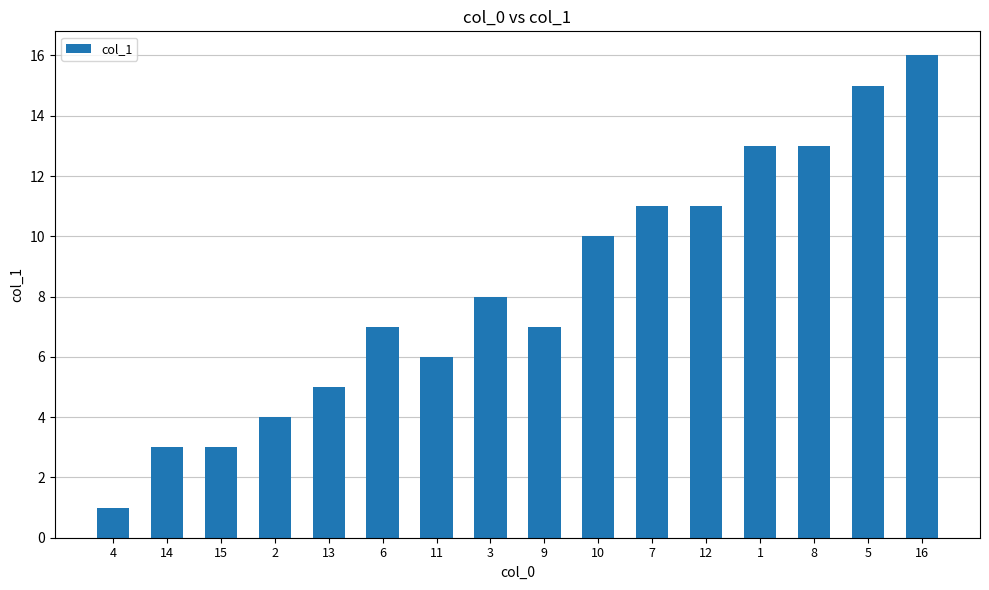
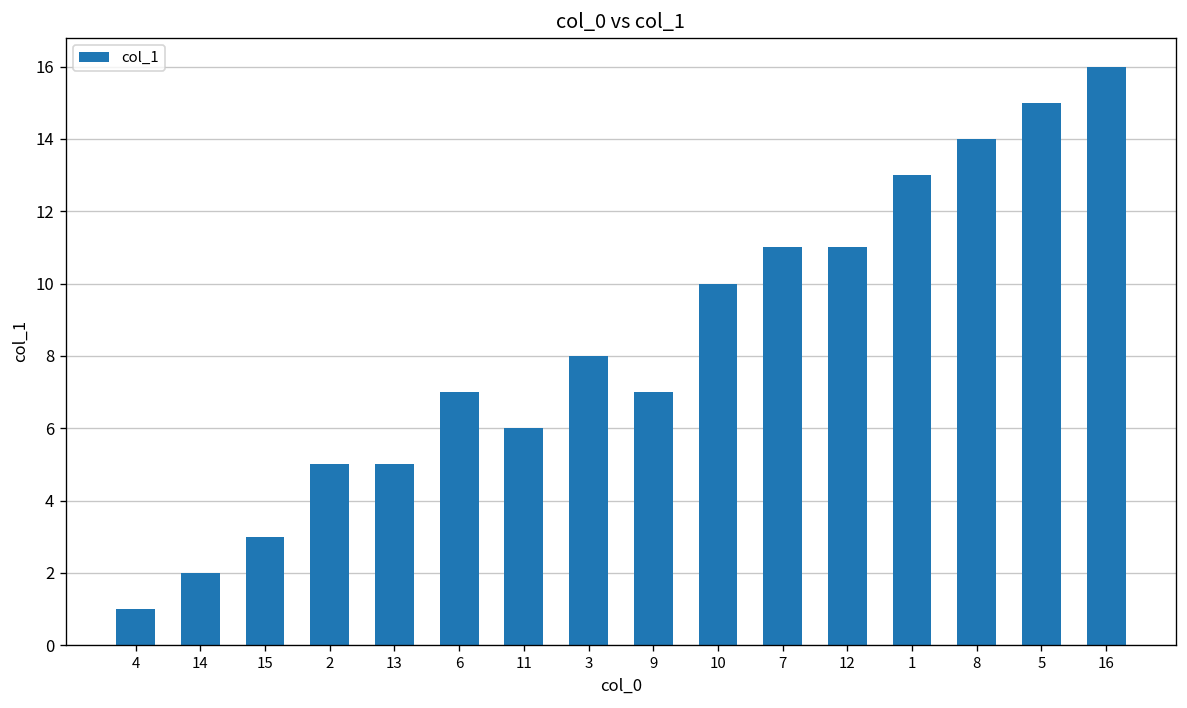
14: 3 -> 2
2: 4 -> 5
8: 13 -> 14
